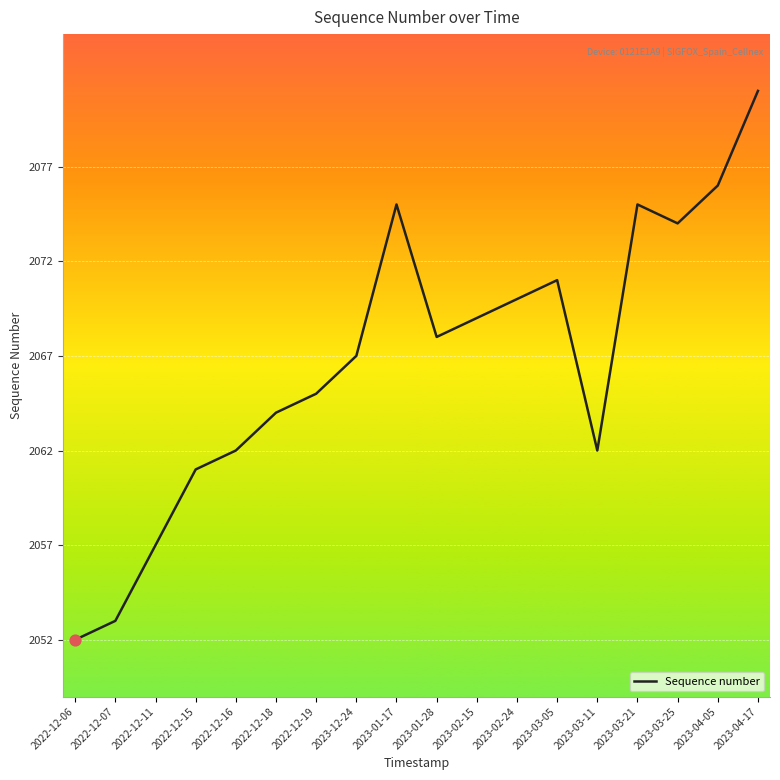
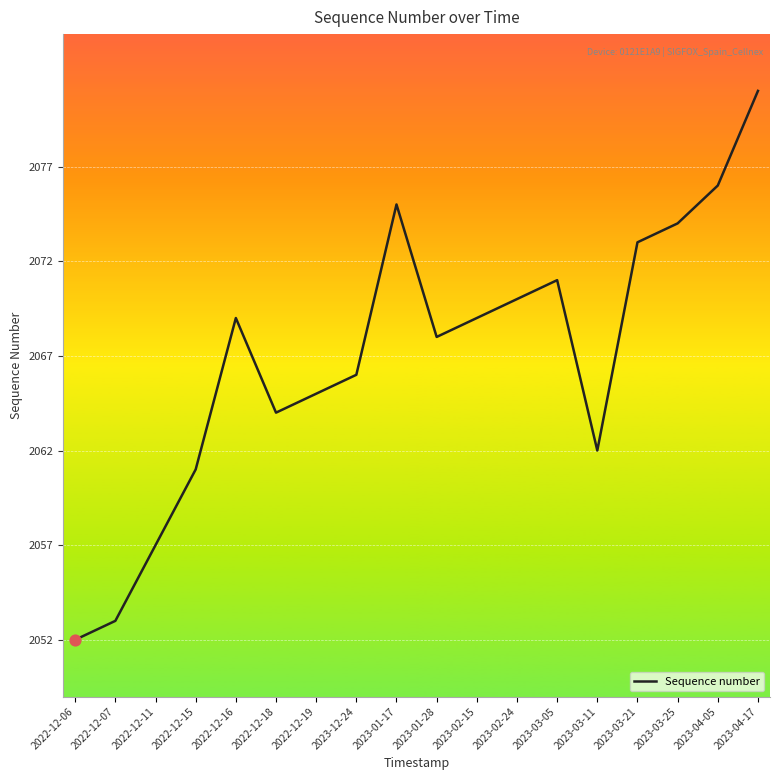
Sequence number, 2022-12-16: 2062 -> 2069
Sequence number, 2023-12-24: 2067 -> 2066
Sequence number, 2023-03-21: 2075 -> 2073
